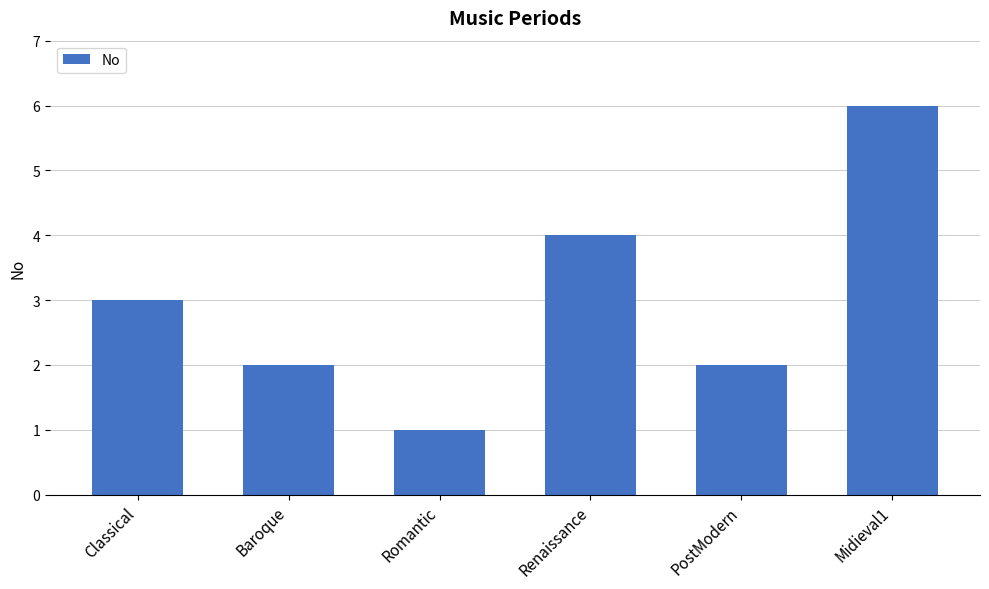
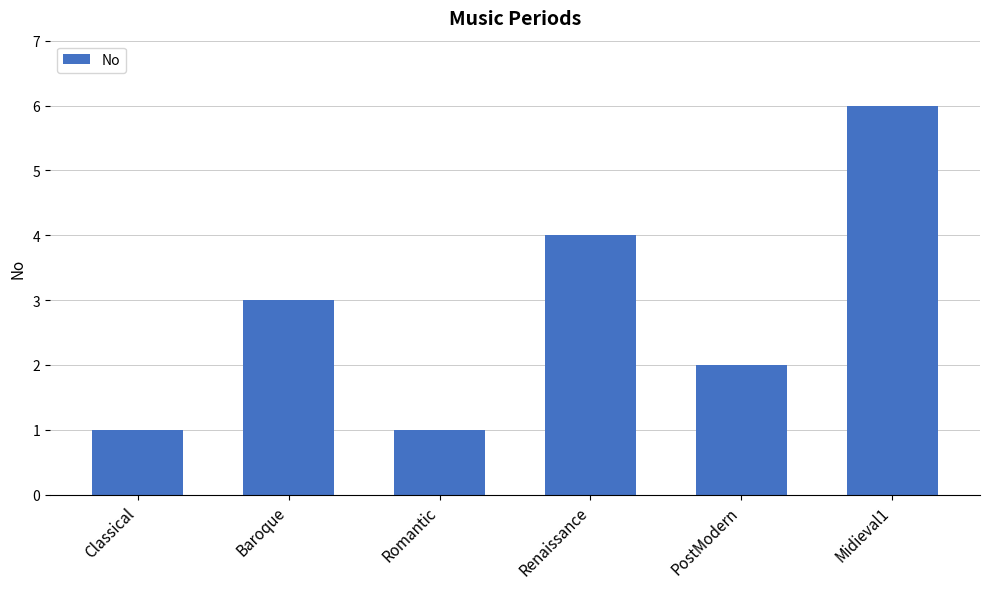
Classical: 3 -> 1
Baroque: 2 -> 3
